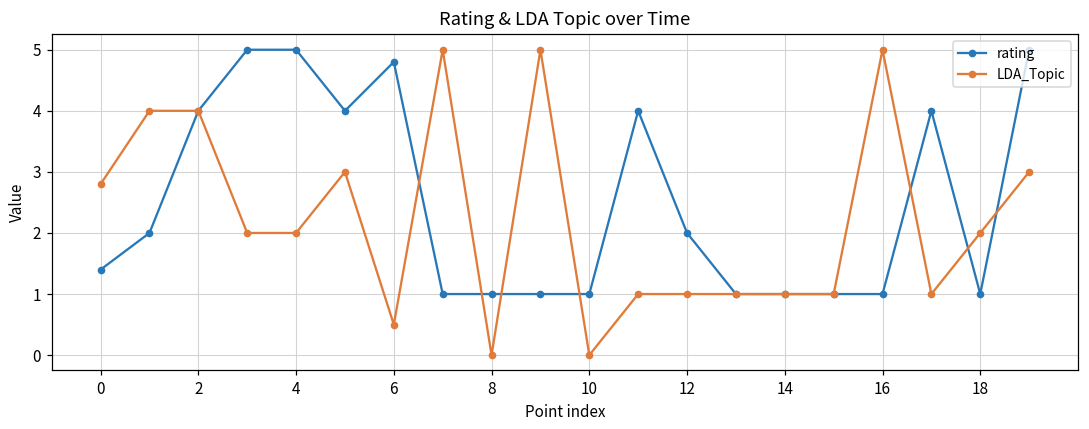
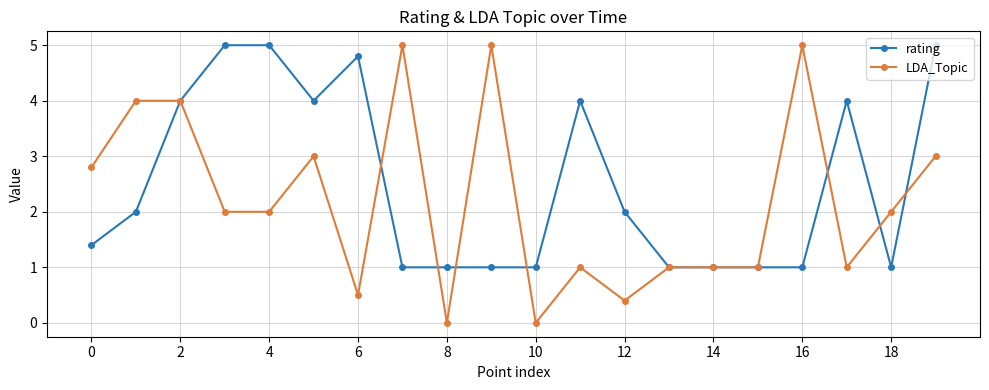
LDA_Topic, 12: 1.0 -> 0.4
